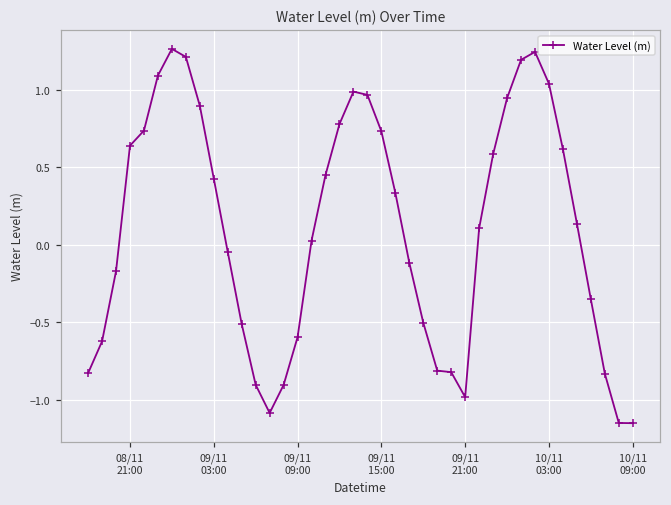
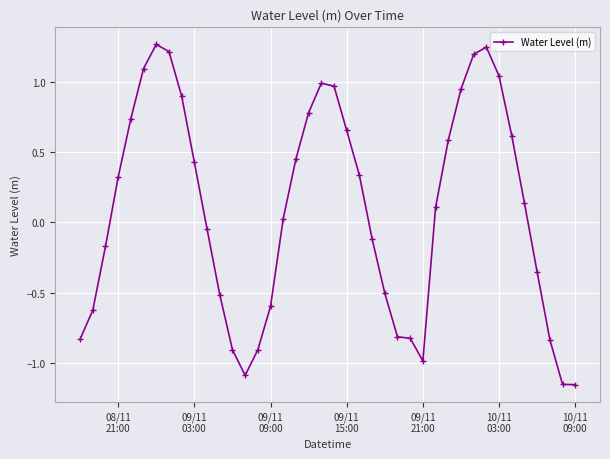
08/11 21:00: 0.64 -> 0.32
09/11 15:00: 0.73 -> 0.65
